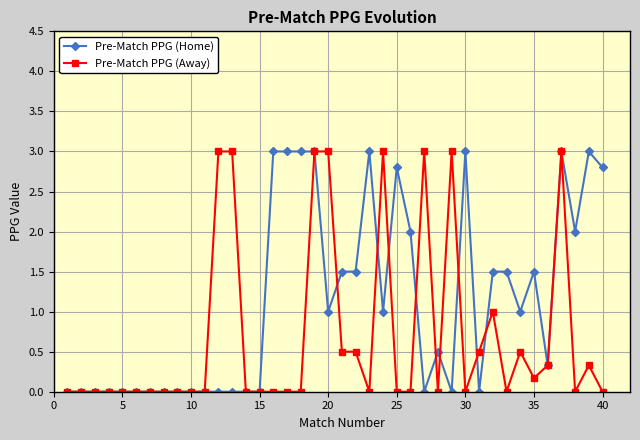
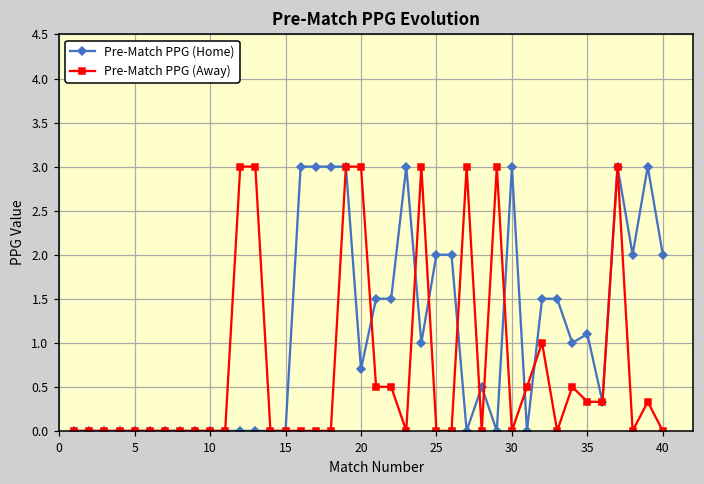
Pre-Match PPG (Home), 20: 1.0 -> 0.7
Pre-Match PPG (Home), 25: 2.8 -> 2.0
Pre-Match PPG (Home), 35: 1.5 -> 1.1
Pre-Match PPG (Away), 35: 0.2 -> 0.3
Pre-Match PPG (Home), 40: 2.8 -> 2.0
